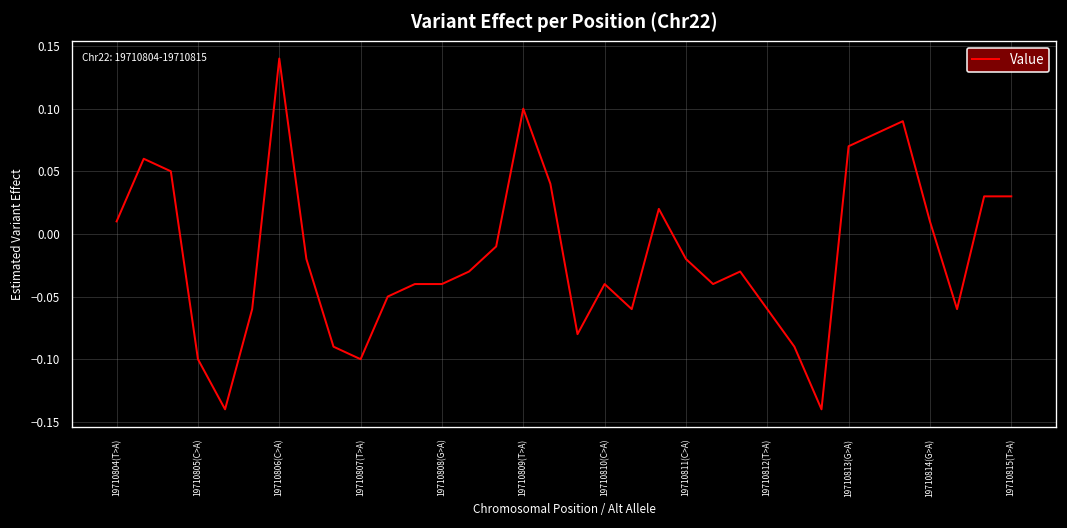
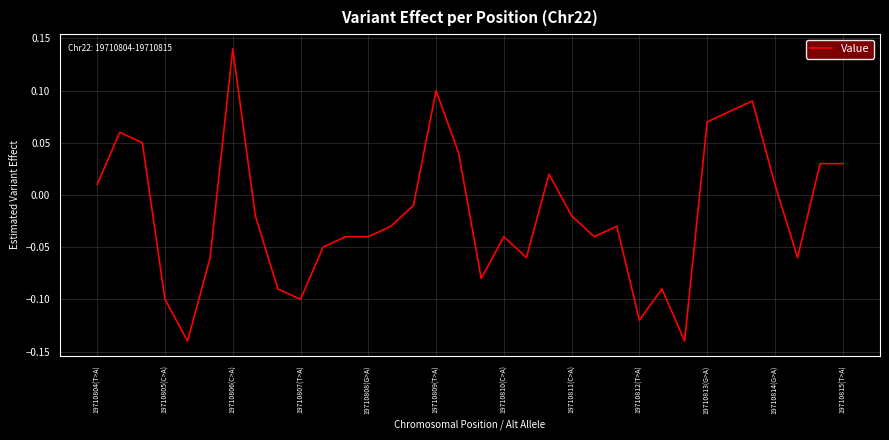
19710812(T>A): -0.06 -> -0.12
